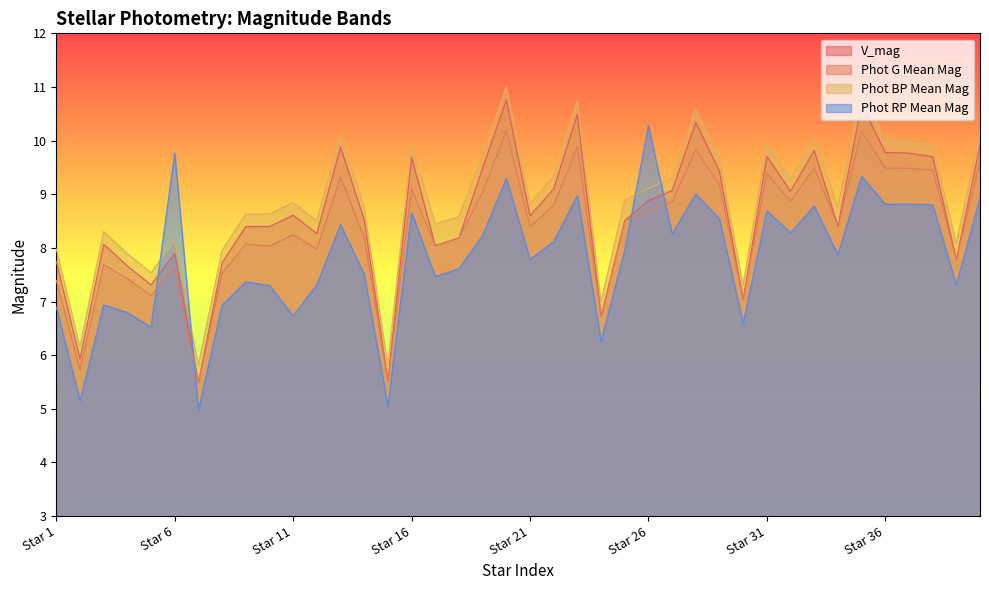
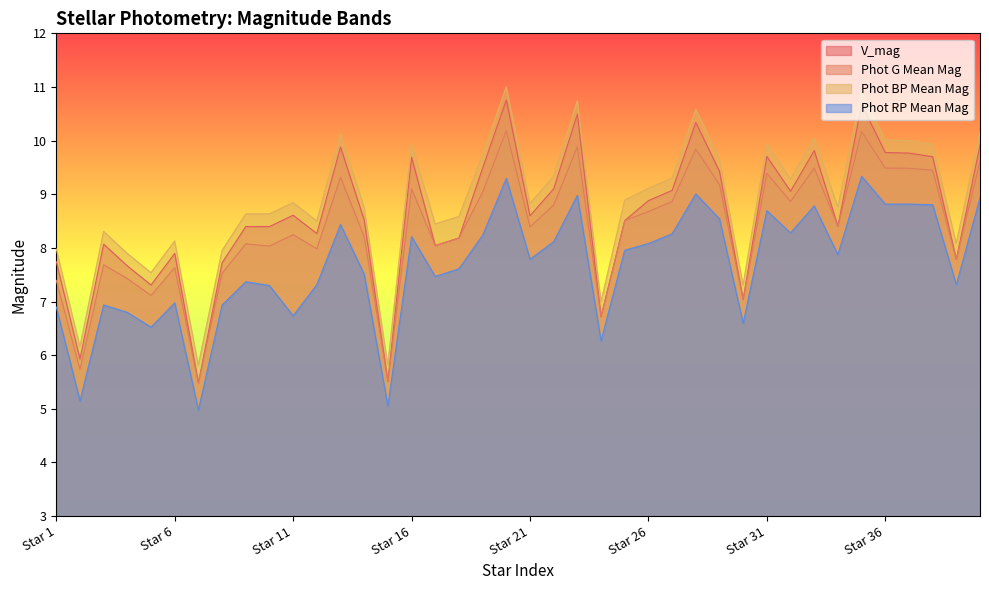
Phot RP Mean Mag, Star 6: 9.8 -> 7.0
Phot RP Mean Mag, Star 16: 8.7 -> 8.2
Phot RP Mean Mag, Star 26: 10.3 -> 8.1
